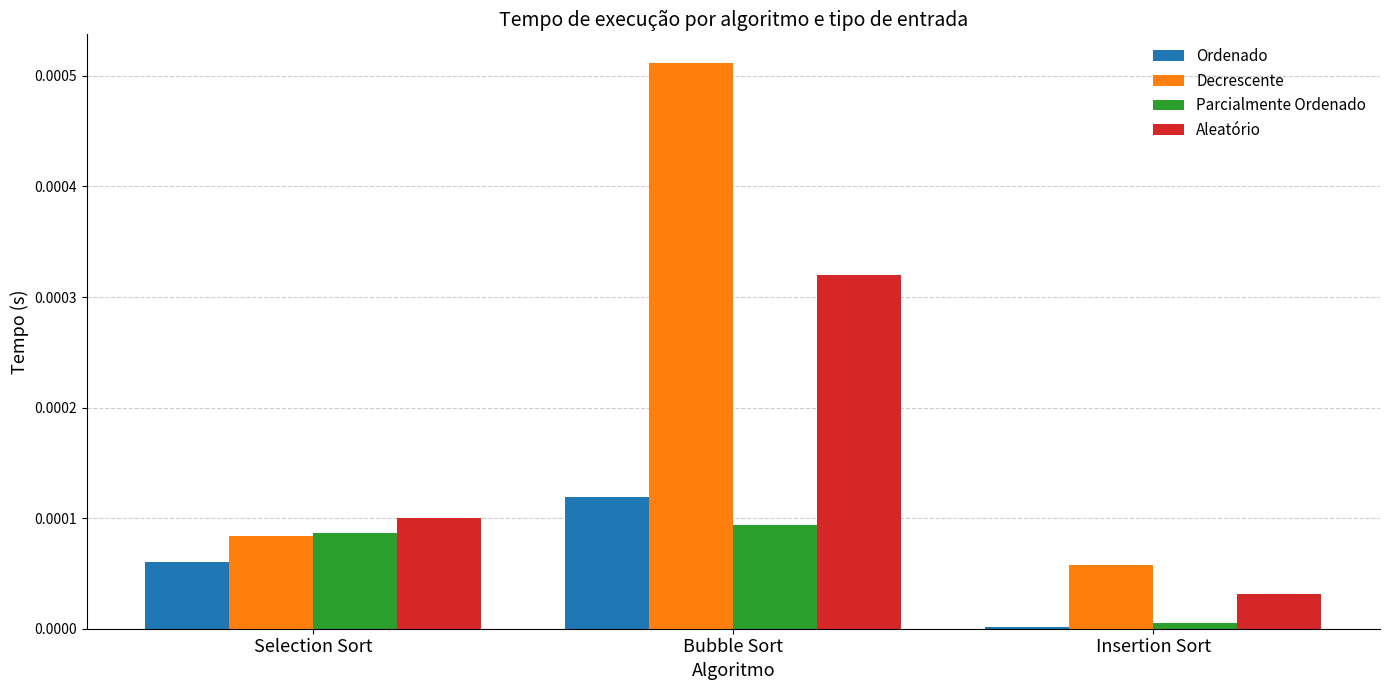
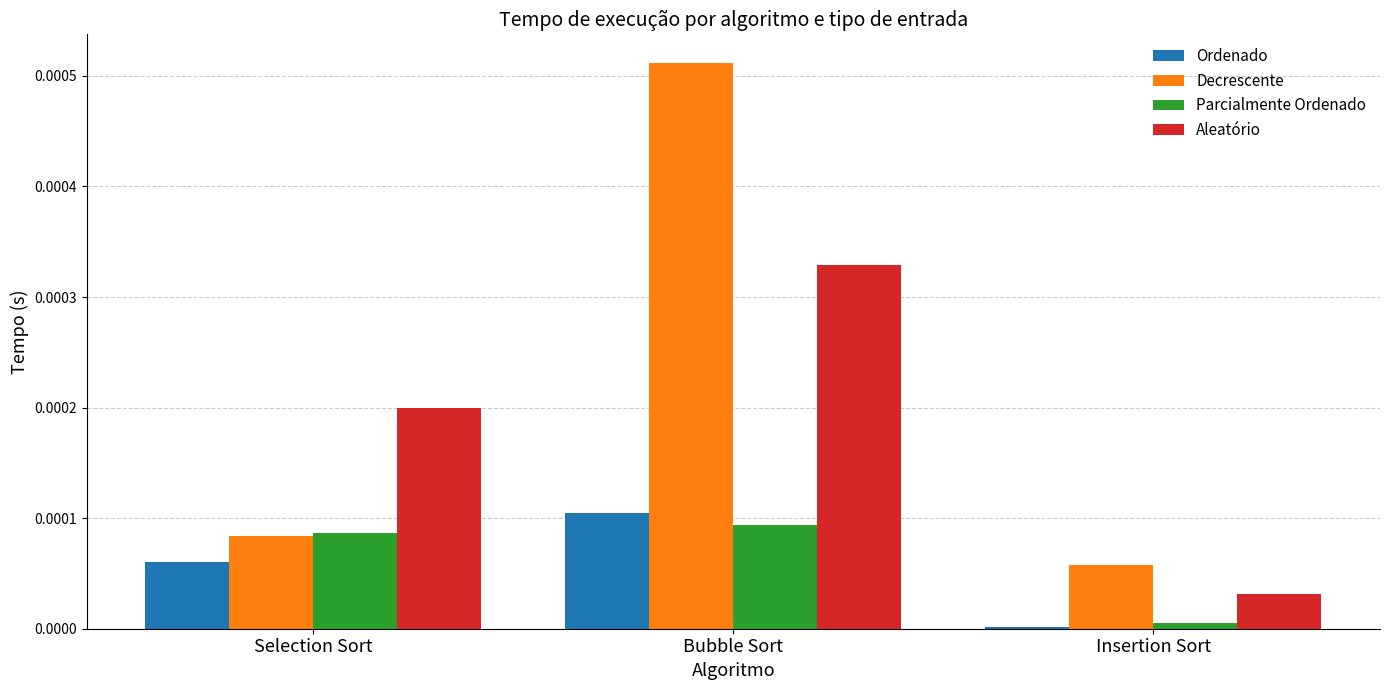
Aleatório, Selection Sort: 0.0001 -> 0.0002
Ordenado, Bubble Sort: 0.000119 -> 0.000105
Aleatório, Bubble Sort: 0.000320 -> 0.000329
